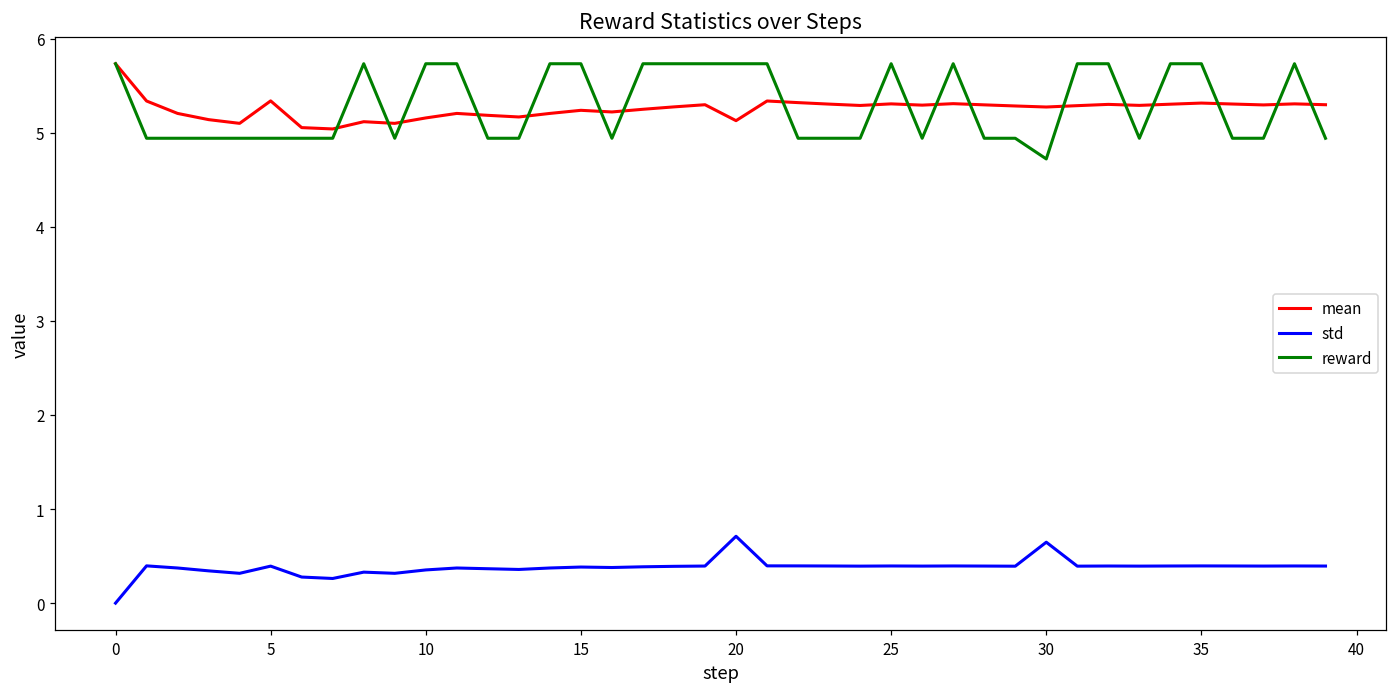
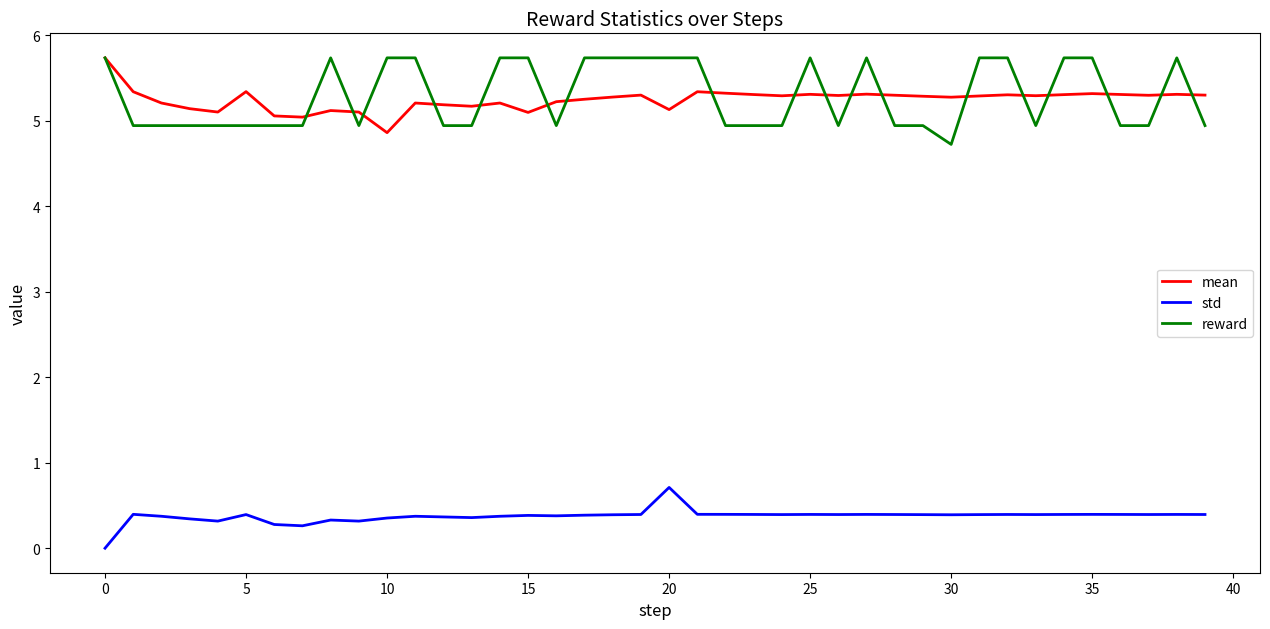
mean, 10: 5.2 -> 4.9
mean, 15: 5.2 -> 5.1
std, 30: 0.6 -> 0.4
